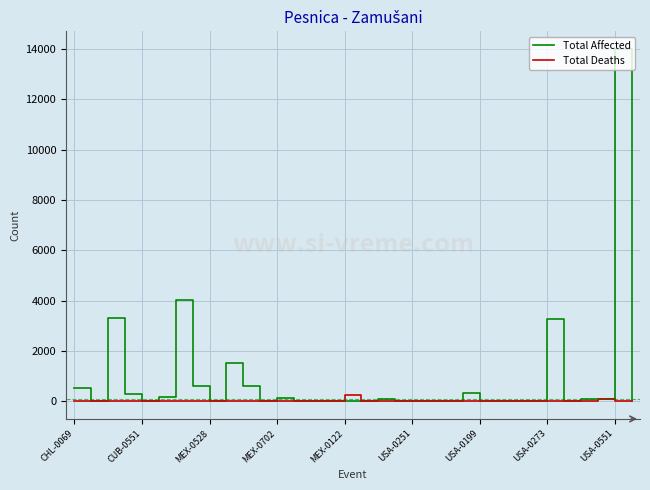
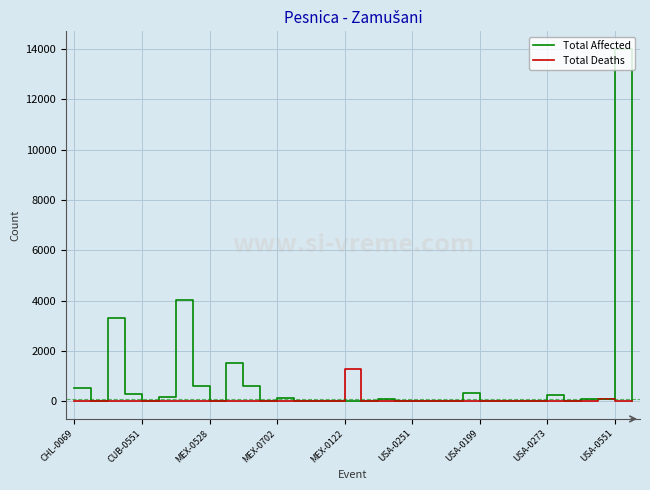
Total Deaths, MEX-0122: 200 -> 1300
Total Affected, USA-0273: 3300 -> 300
